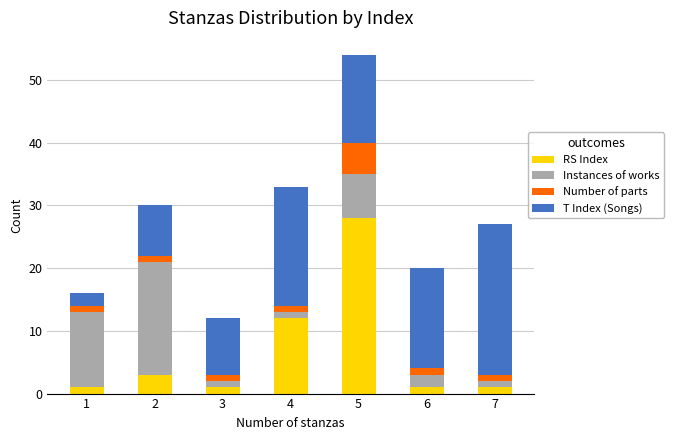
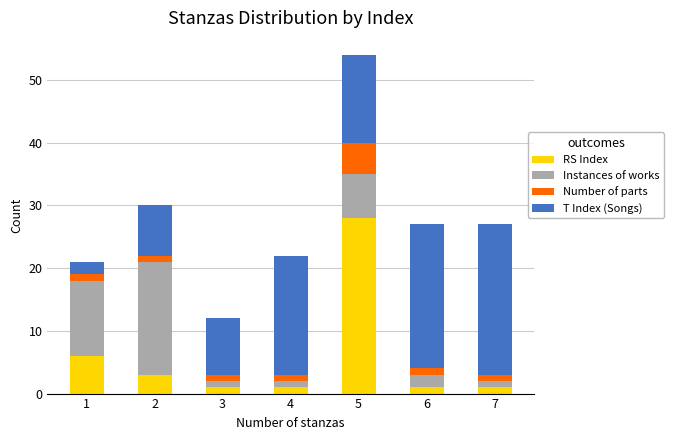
RS Index, 1: 1 -> 6
RS Index, 4: 12 -> 1
T Index (Songs), 6: 16 -> 23
